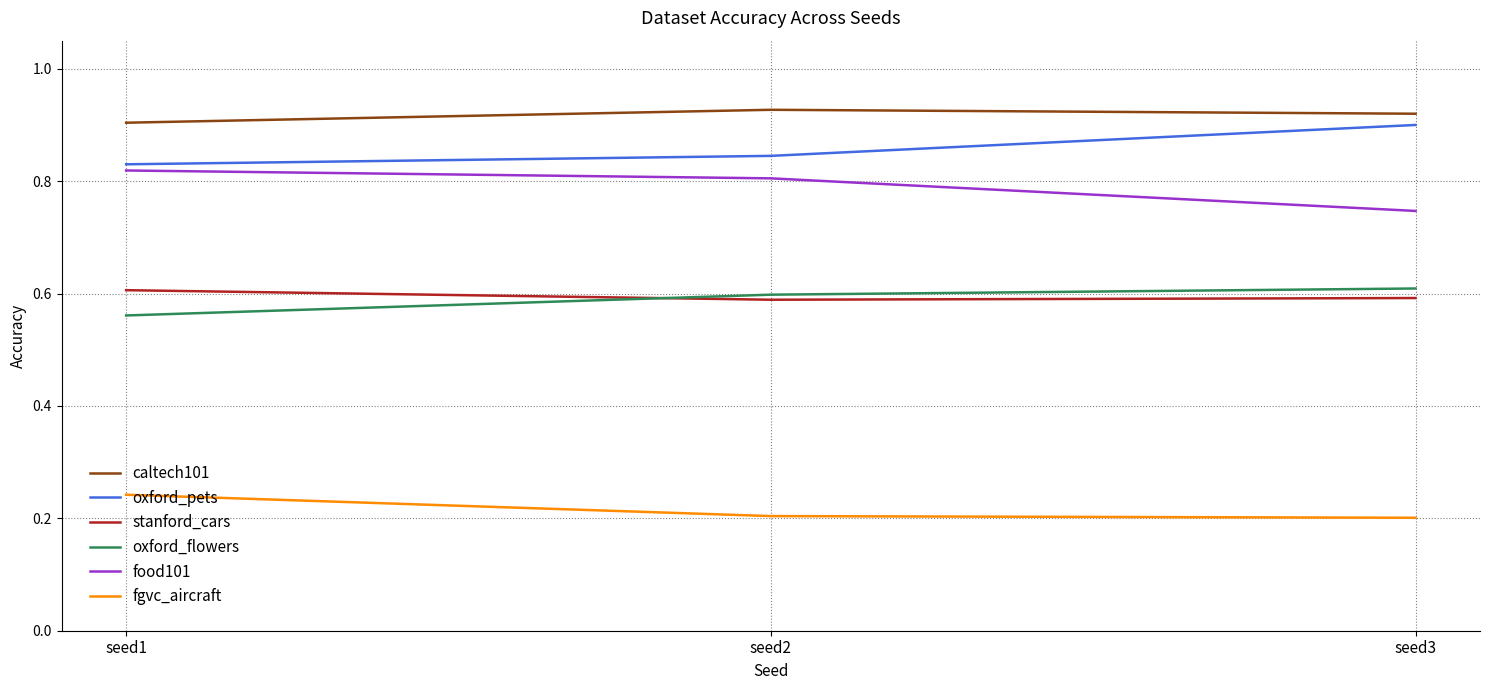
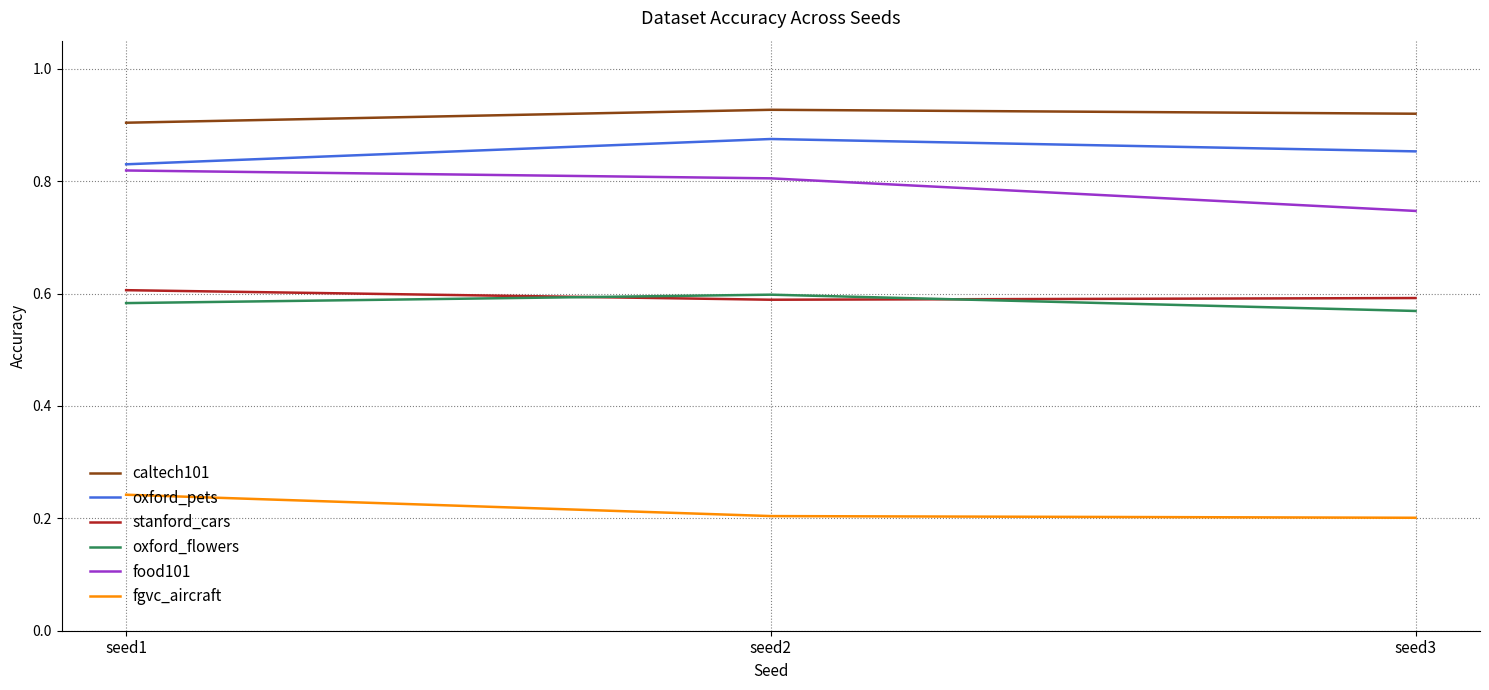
oxford_flowers, seed1: 0.56 -> 0.58
oxford_pets, seed2: 0.85 -> 0.88
oxford_pets, seed3: 0.90 -> 0.85
oxford_flowers, seed3: 0.61 -> 0.57
